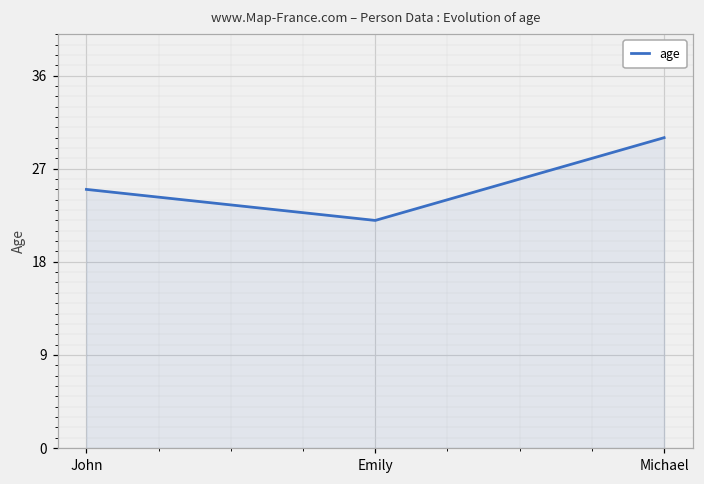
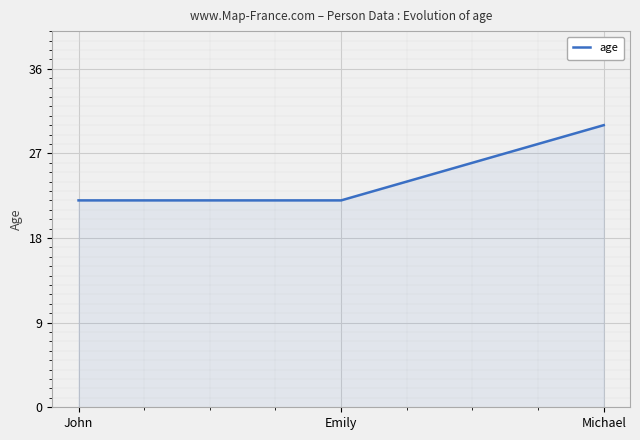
John: 25 -> 22
